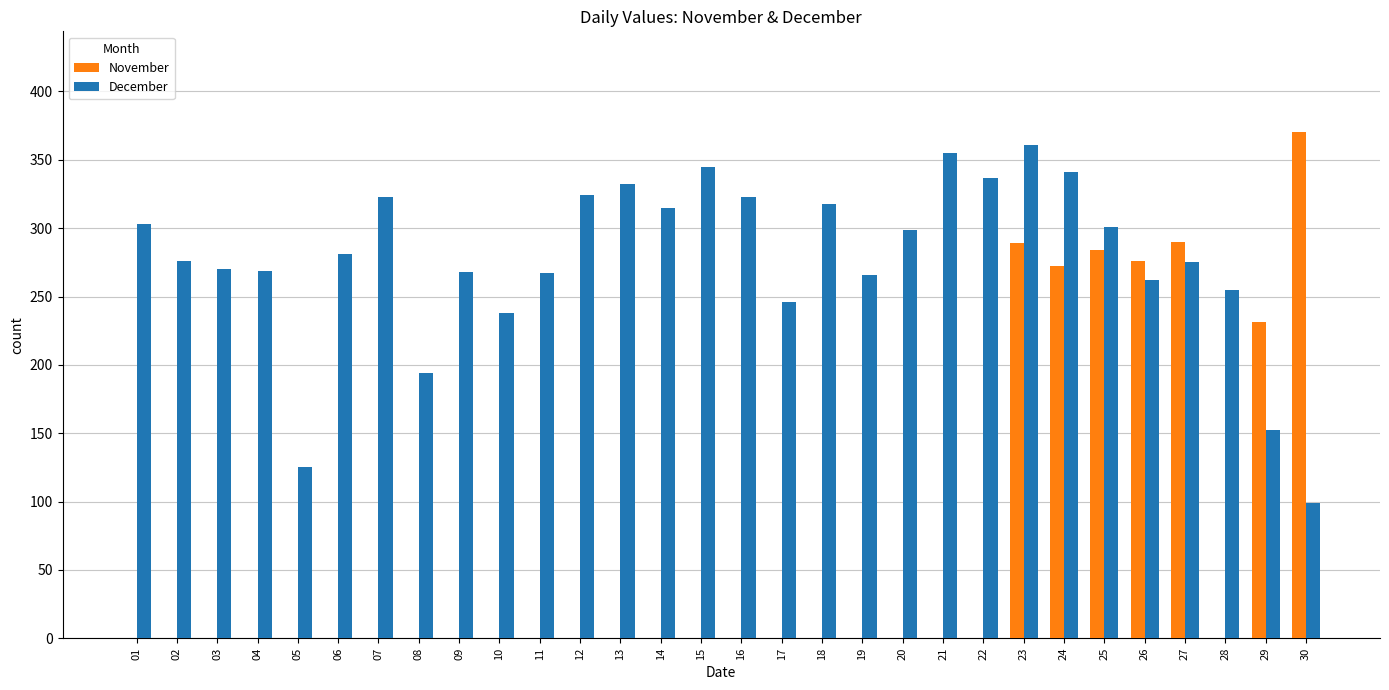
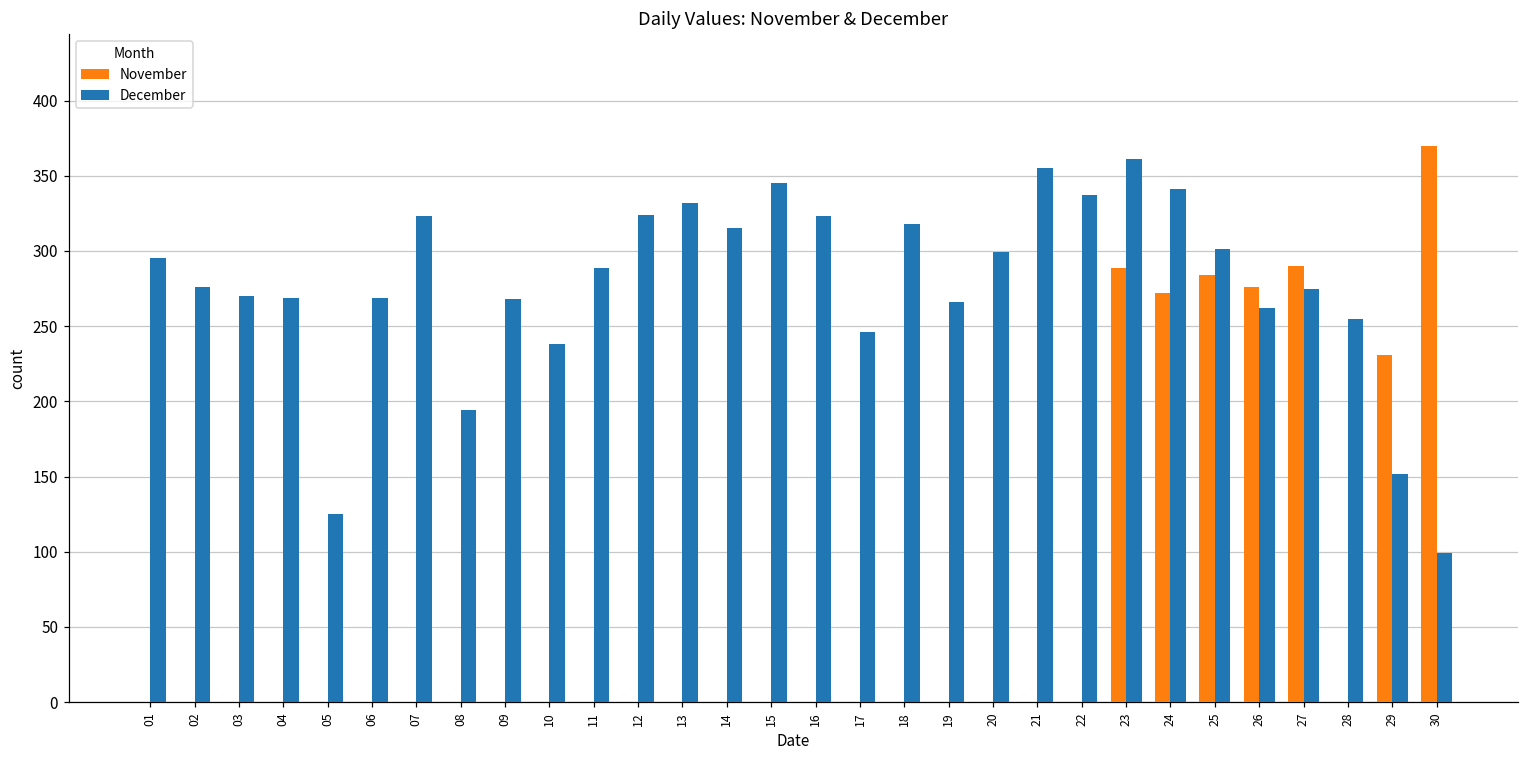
December, 01: 303 -> 295
December, 06: 281 -> 269
December, 11: 267 -> 289
